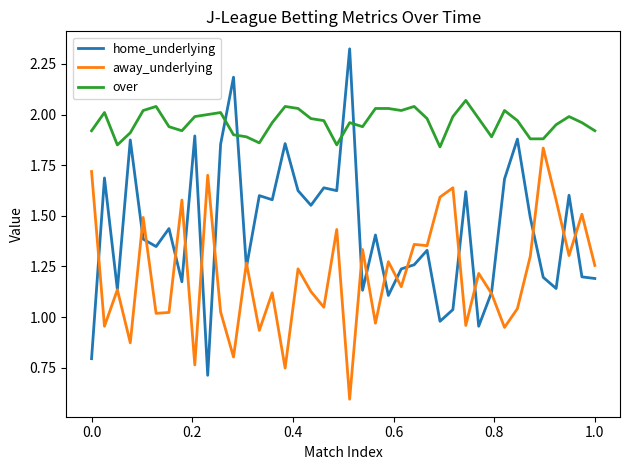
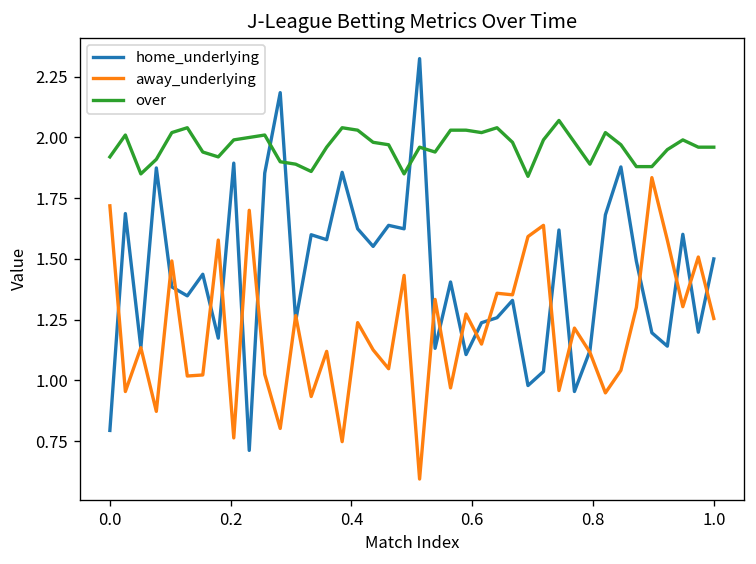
home_underlying, 1.0: 1.19 -> 1.50
over, 1.0: 1.92 -> 1.96
